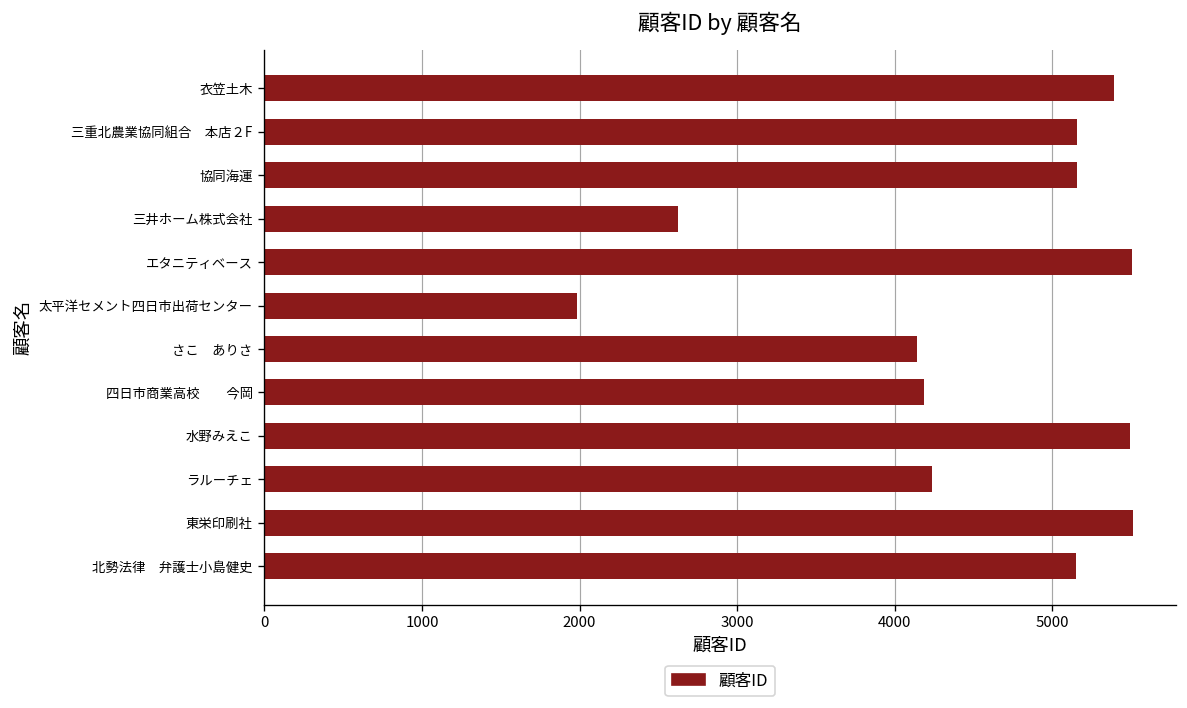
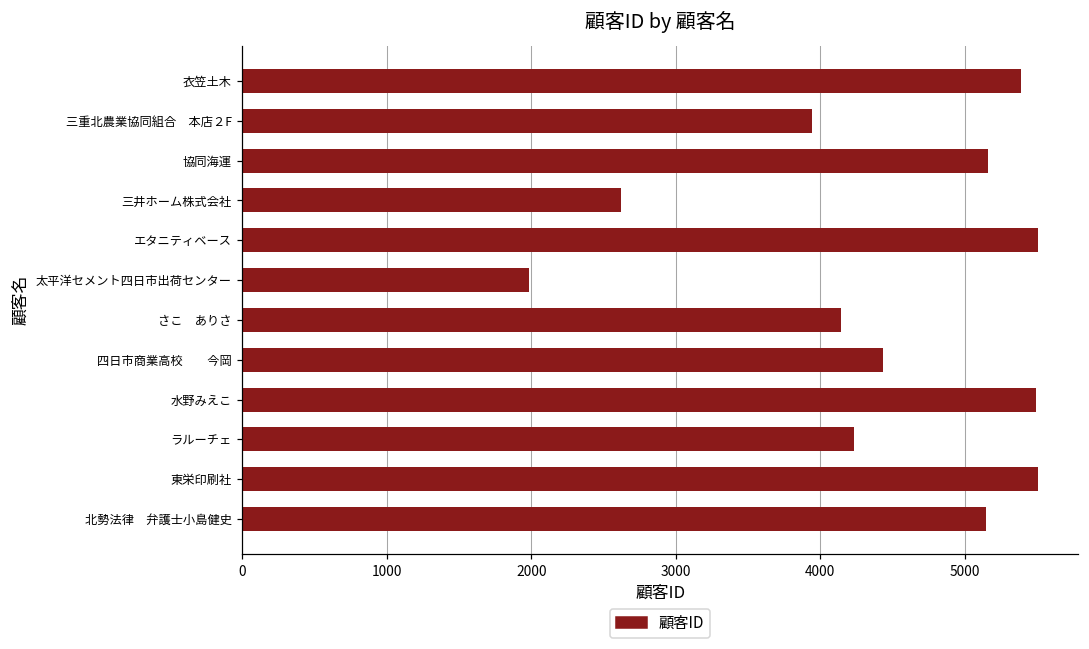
三重北農業協同組合 本店２F: 5160 -> 3950
四日市商業高校 今岡: 4190 -> 4440
